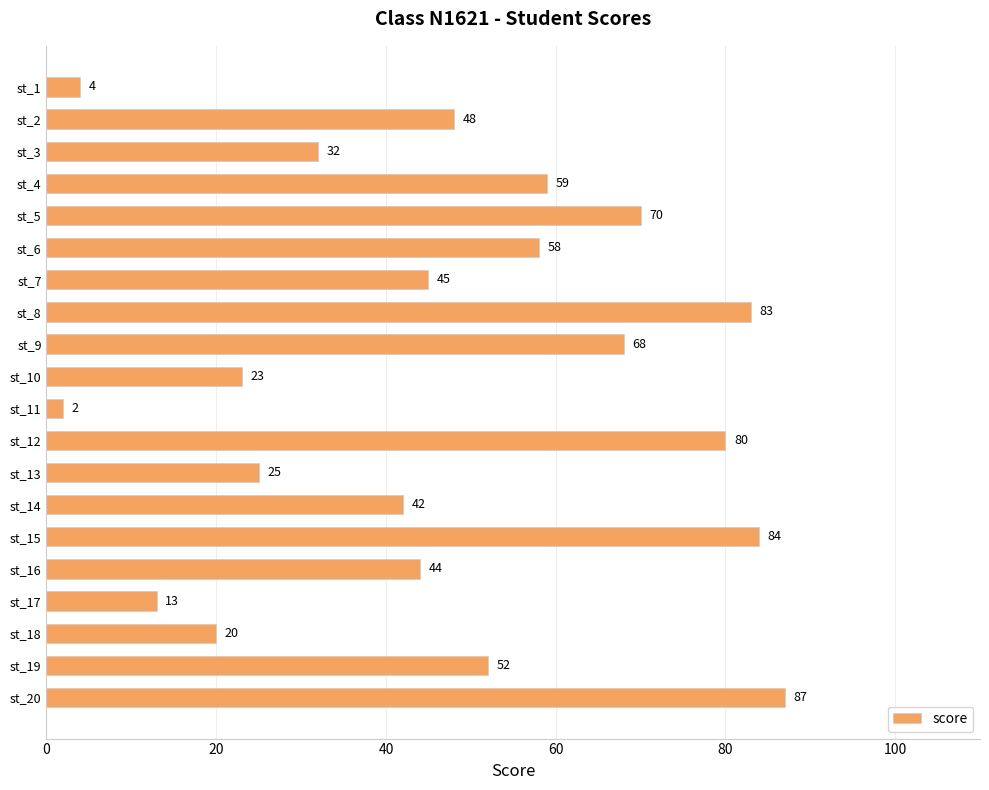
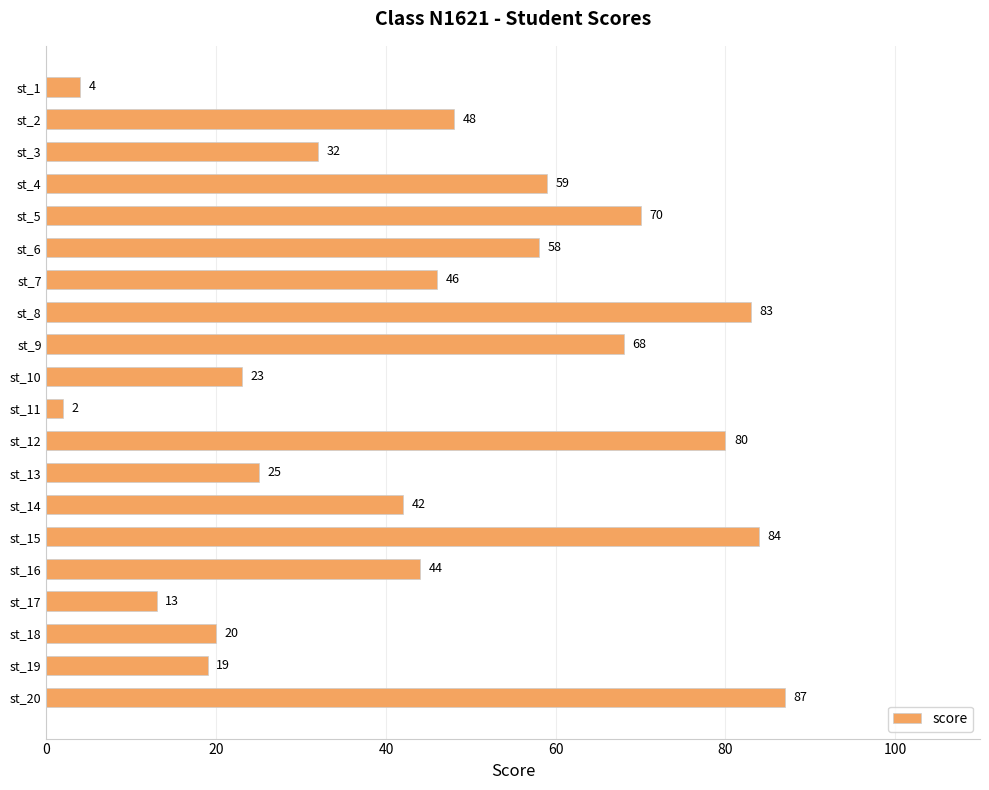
st_7: 45 -> 46
st_19: 52 -> 19
